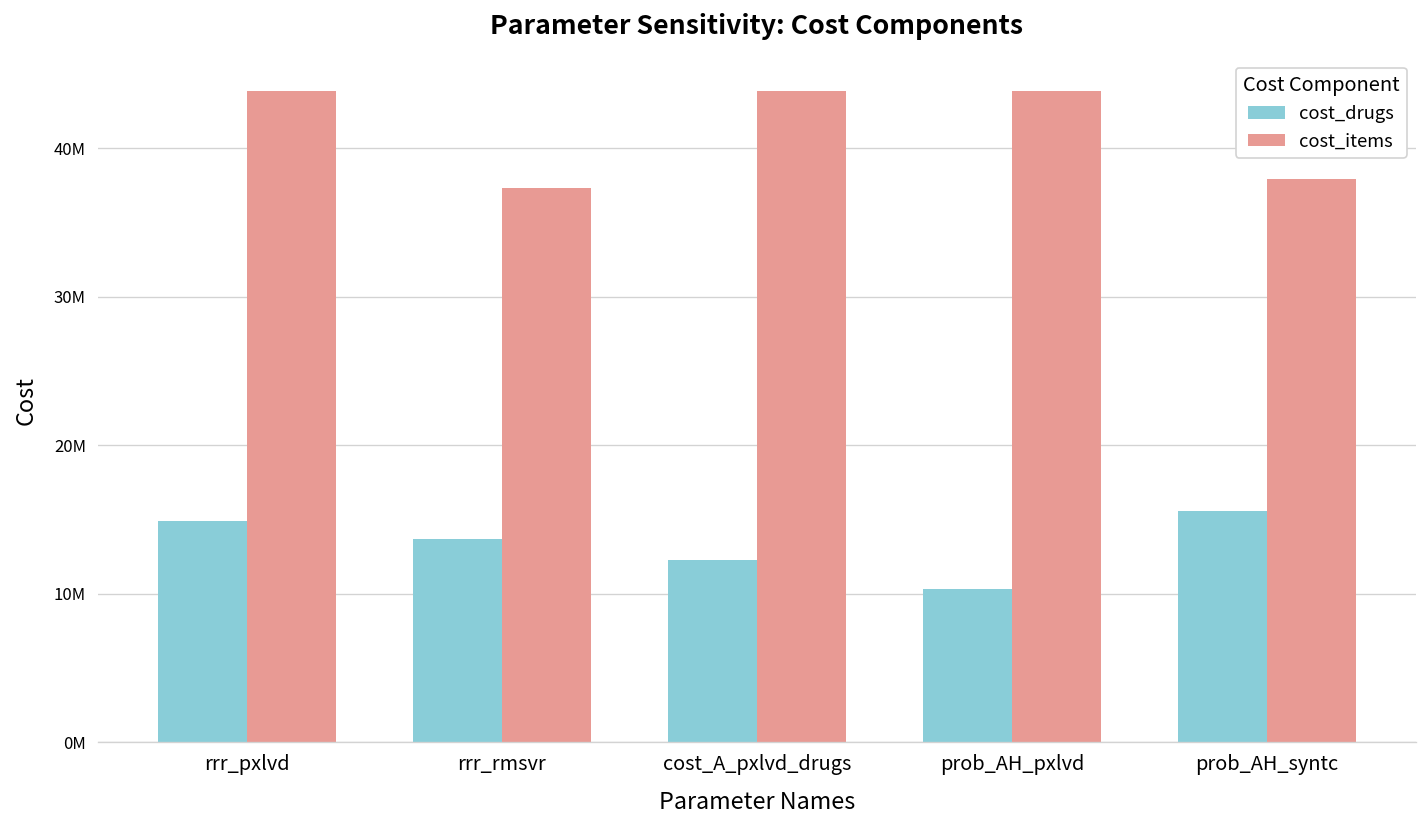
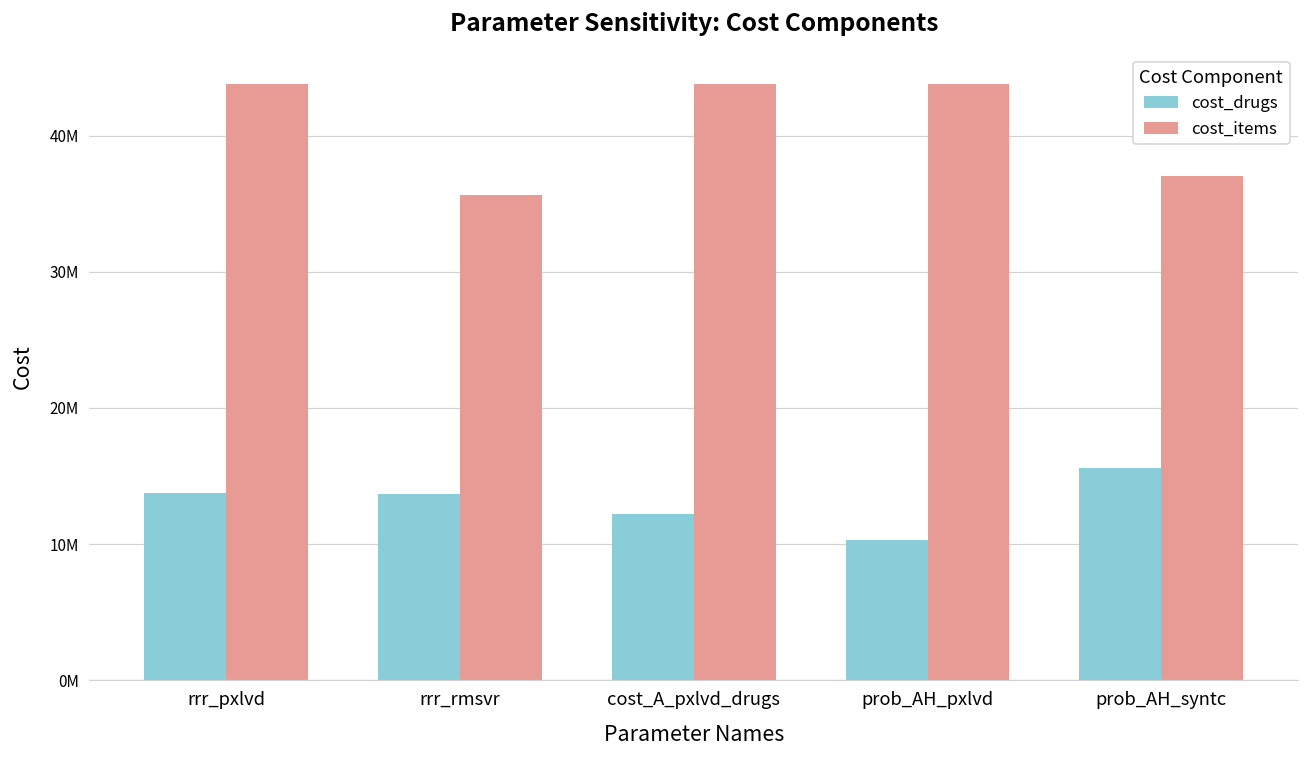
cost_drugs, rrr_pxlvd: 14900000 -> 13700000
cost_items, rrr_rmsvr: 37300000 -> 35600000
cost_items, prob_AH_syntc: 37900000 -> 37100000
